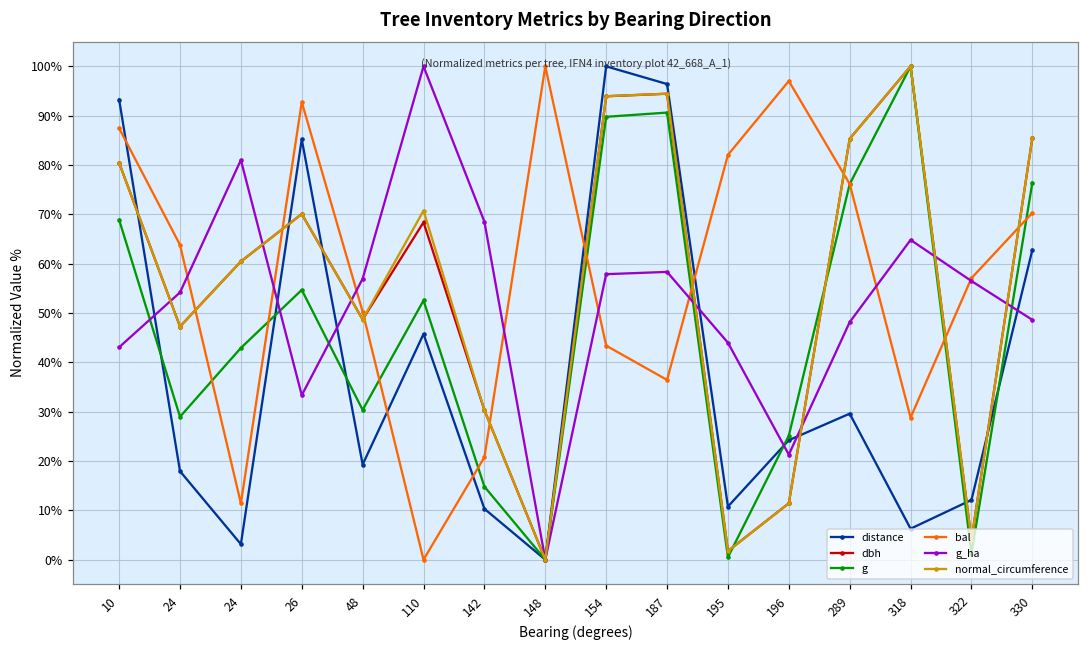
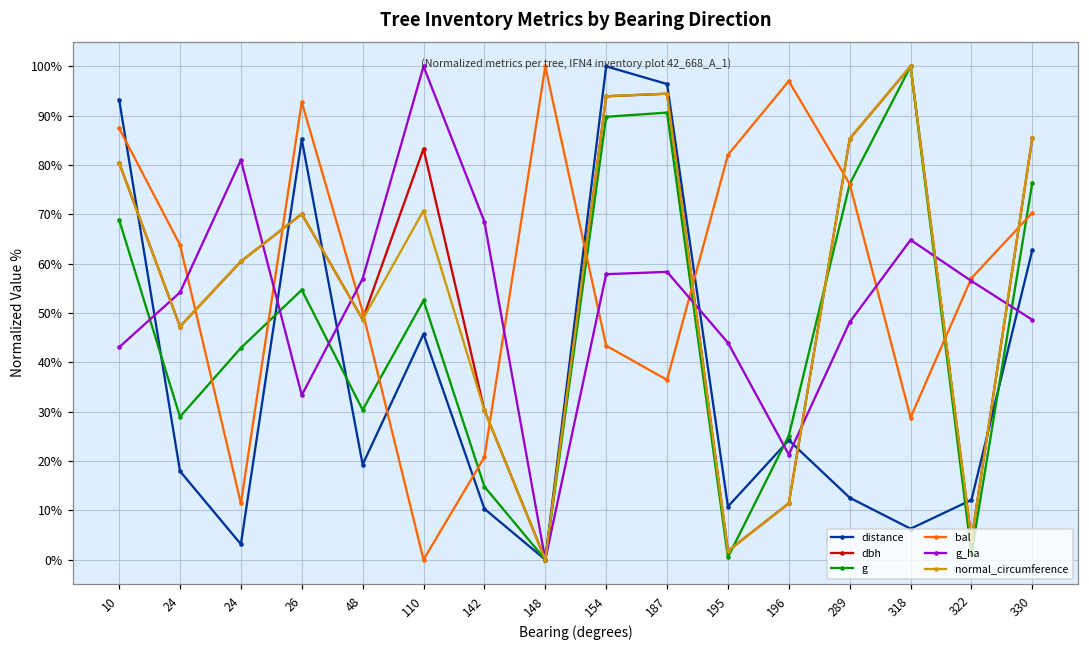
dbh, 110: 68% -> 83%
distance, 289: 30% -> 13%
